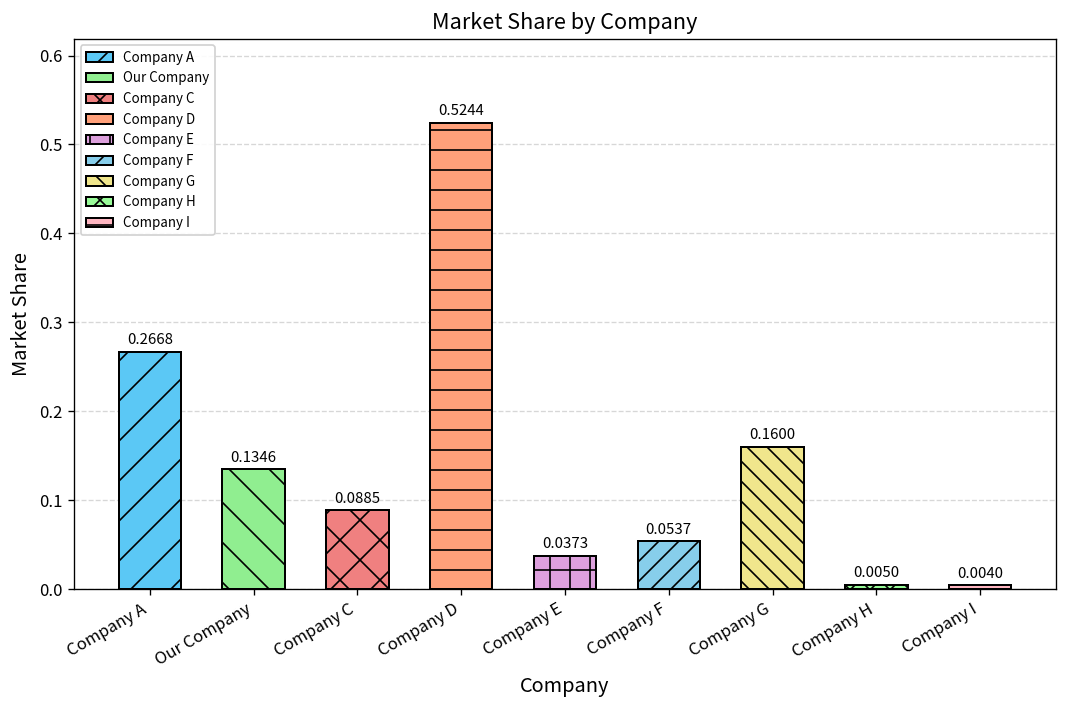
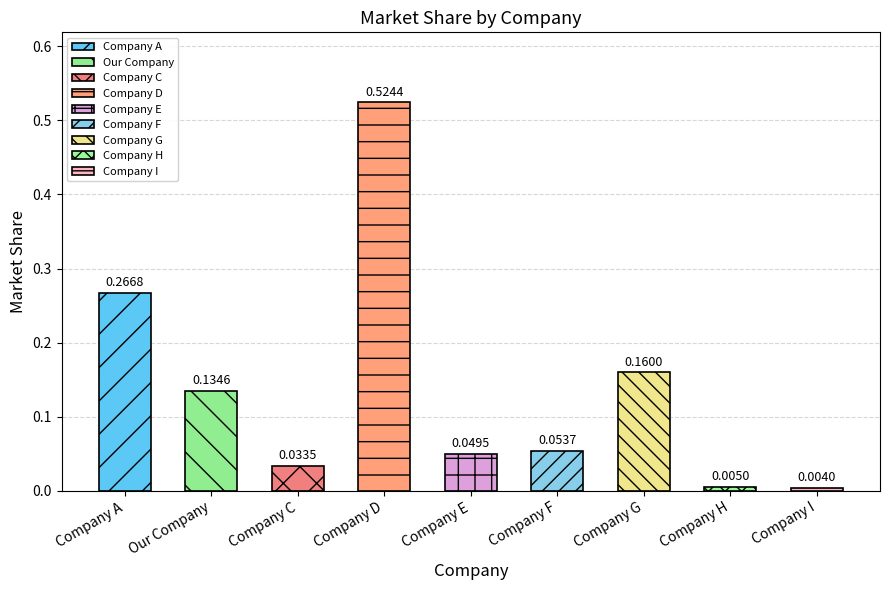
Company C: 0.0885 -> 0.0335
Company E: 0.0373 -> 0.0495
